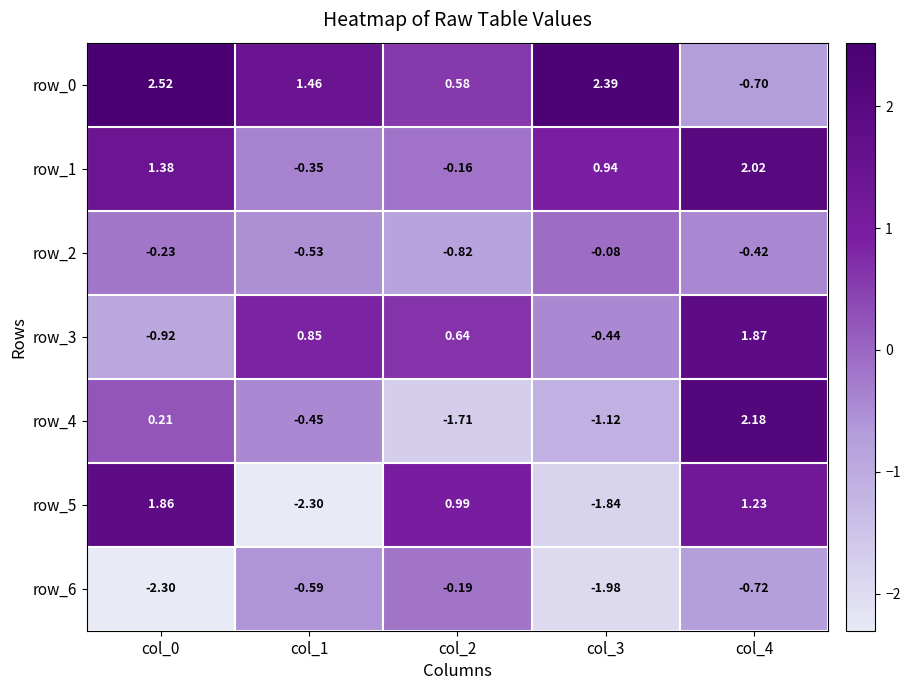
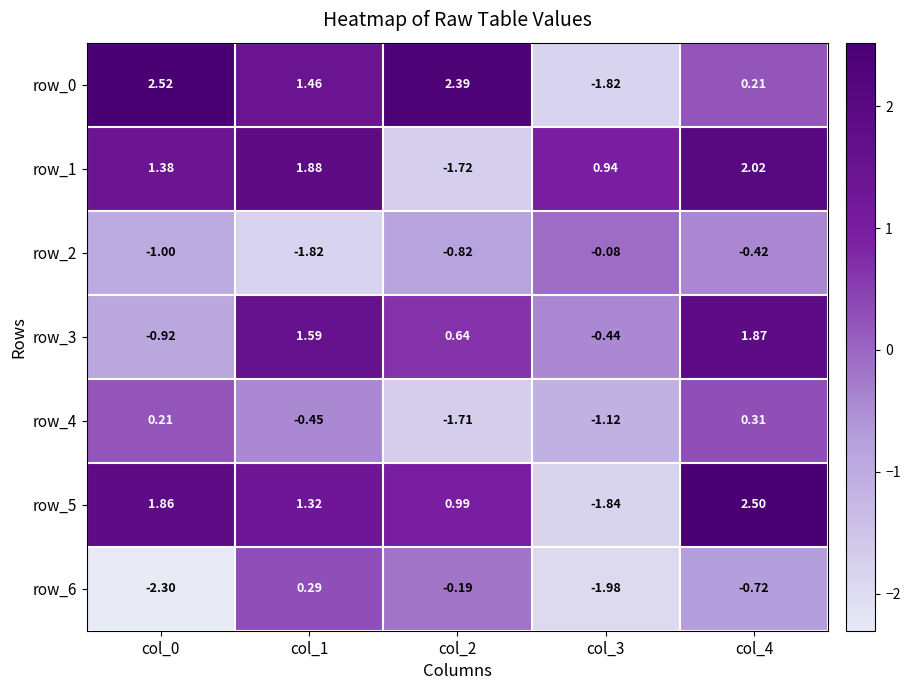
row_0, col_2: 0.58 -> 2.39
row_0, col_3: 2.39 -> -1.82
row_0, col_4: -0.70 -> 0.21
row_1, col_1: -0.35 -> 1.88
row_1, col_2: -0.16 -> -1.72
row_2, col_0: -0.23 -> -1.00
row_2, col_1: -0.53 -> -1.82
row_3, col_1: 0.85 -> 1.59
row_4, col_4: 2.18 -> 0.31
row_5, col_1: -2.30 -> 1.32
row_5, col_4: 1.23 -> 2.50
row_6, col_1: -0.59 -> 0.29
